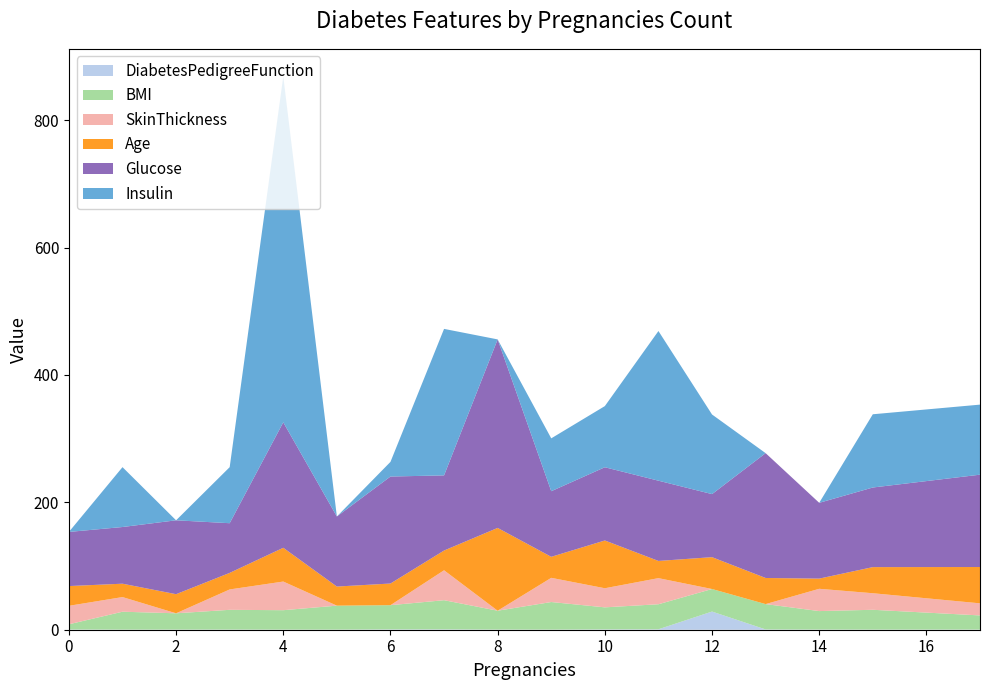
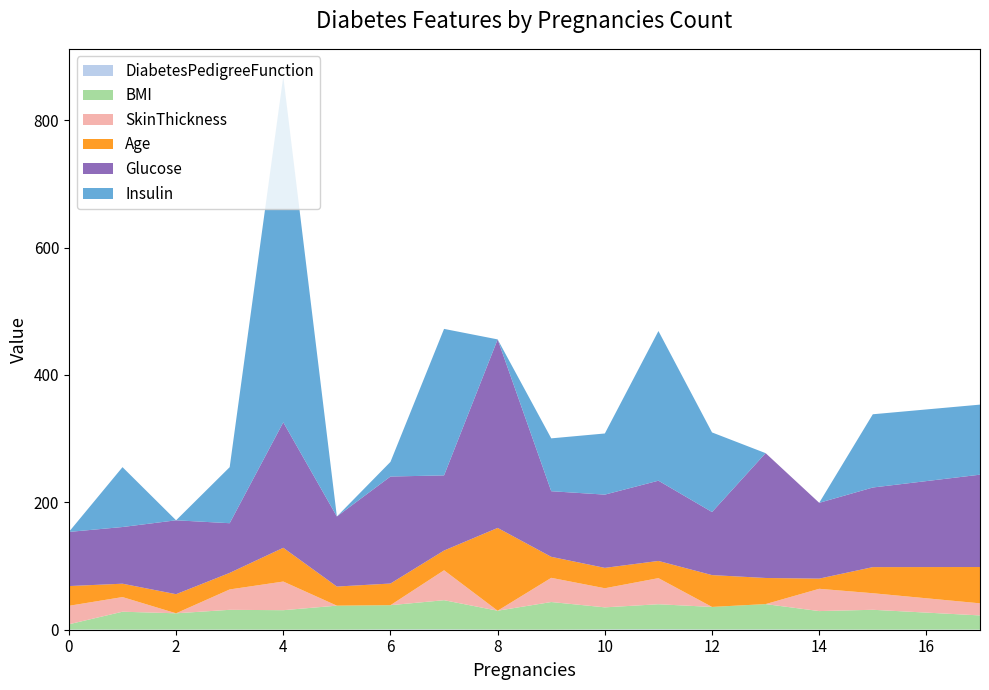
Age, 10: 80 -> 30
DiabetesPedigreeFunction, 12: 30 -> 0
